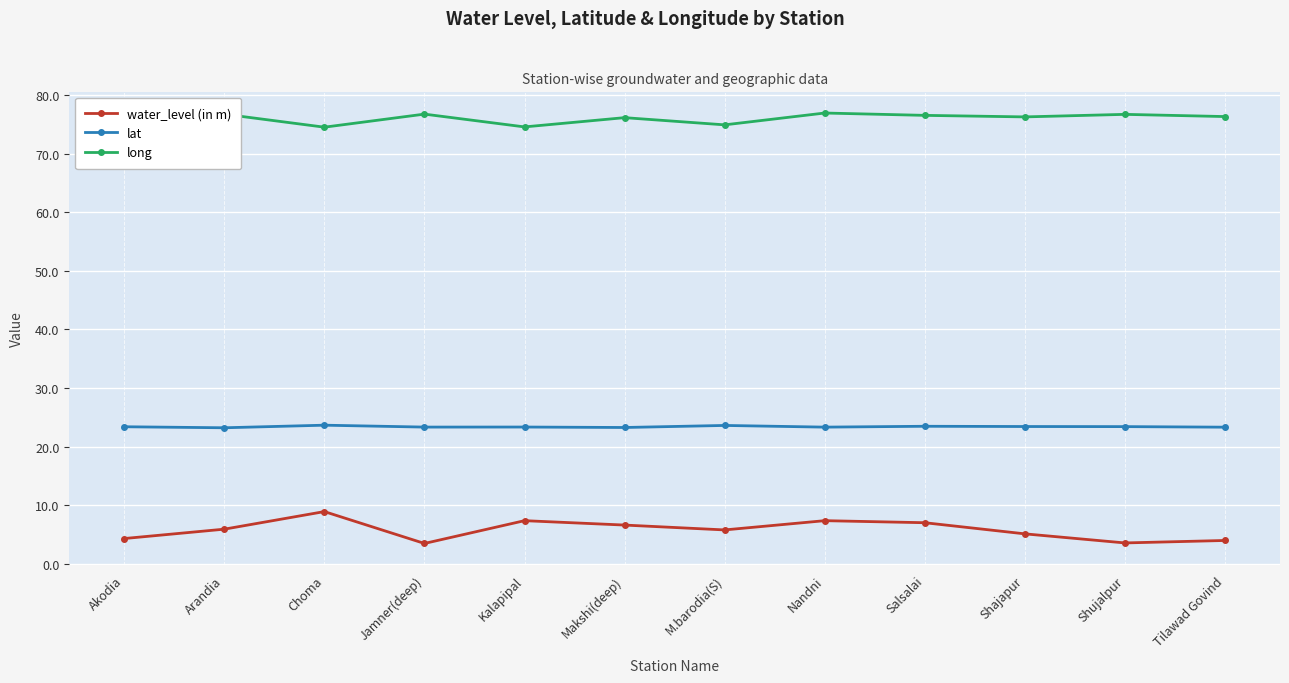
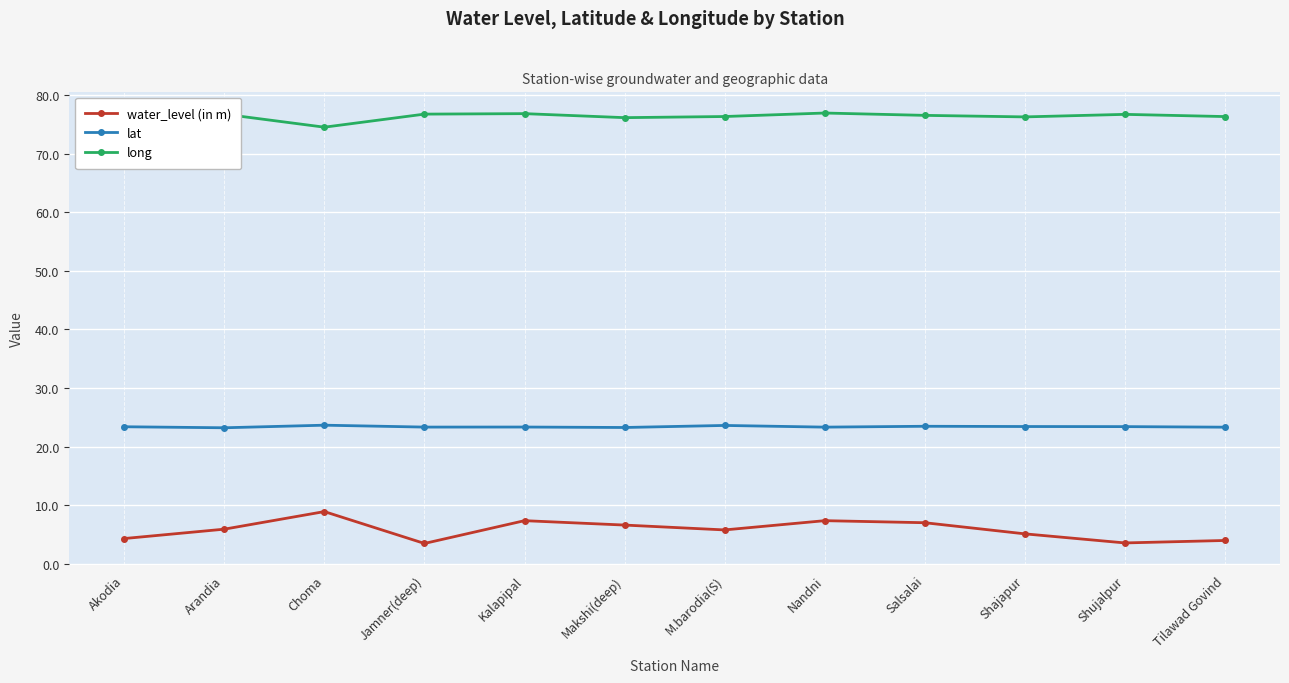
long, Kalapipal: 75 -> 77
long, M.barodia(S): 75 -> 76
